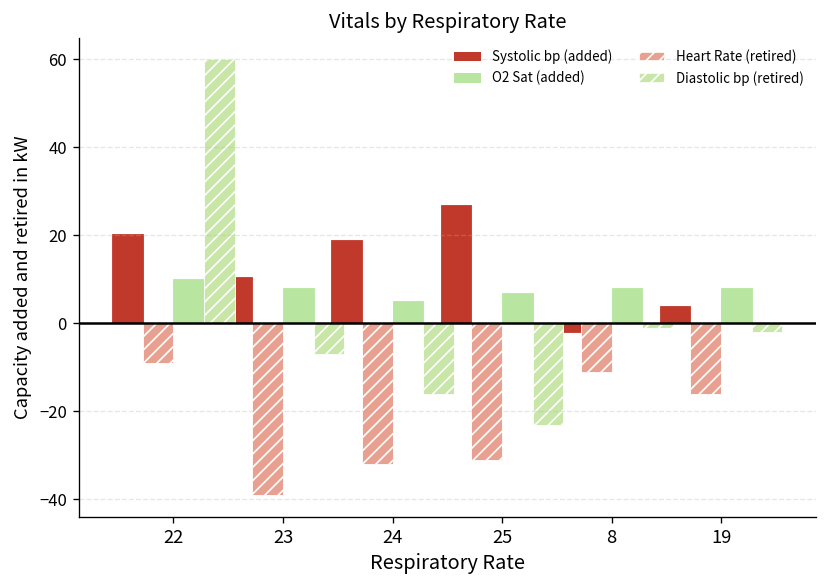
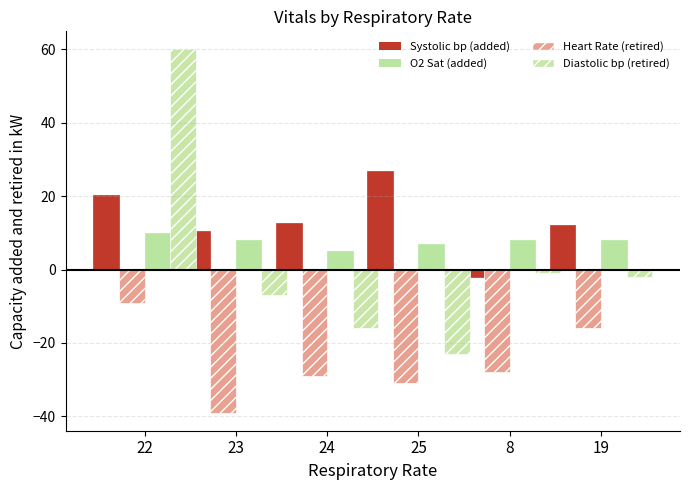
Systolic bp (added), 24: 19 -> 13
Heart Rate (retired), 24: -32 -> -29
Heart Rate (retired), 8: -11 -> -28
Systolic bp (added), 19: 4 -> 12
